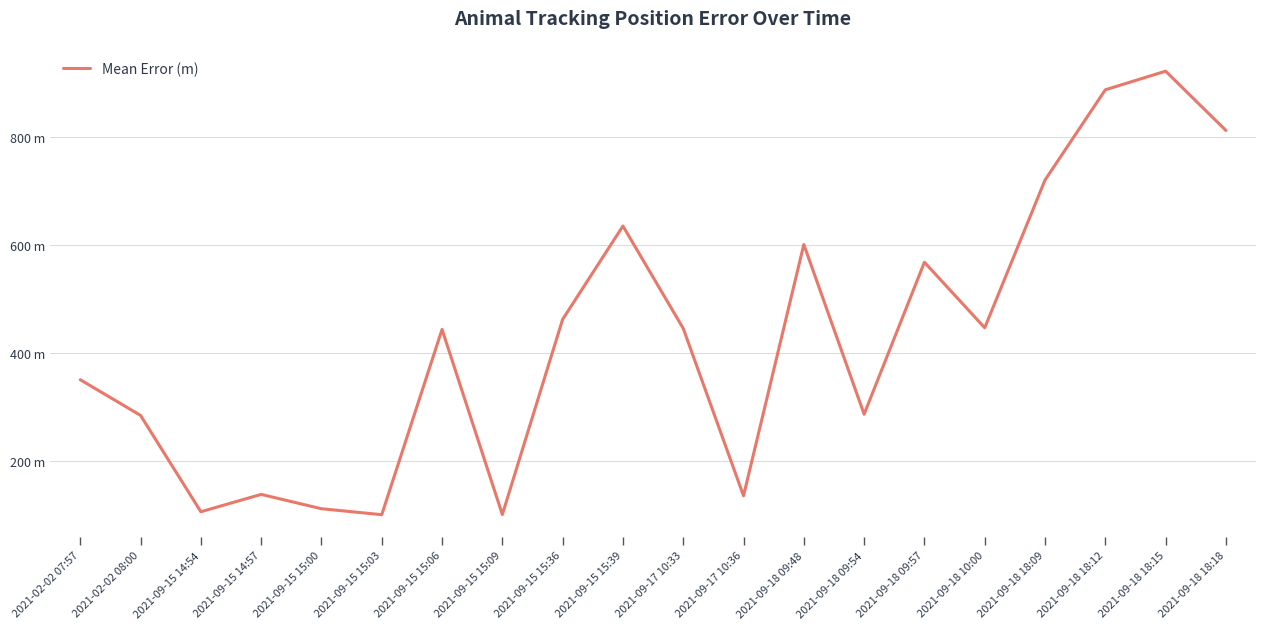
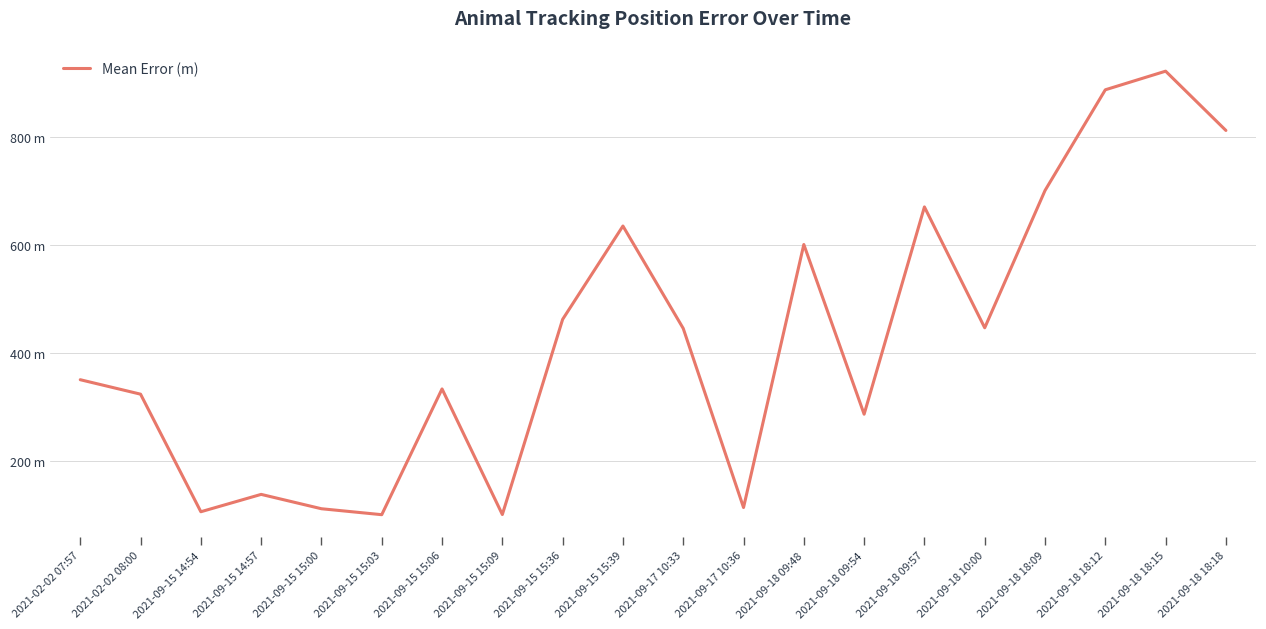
2021-02-02 08:00: 280 m -> 320 m
2021-09-15 15:06: 440 m -> 330 m
2021-09-17 10:36: 140 m -> 110 m
2021-09-18 09:57: 570 m -> 670 m
2021-09-18 18:09: 720 m -> 700 m
